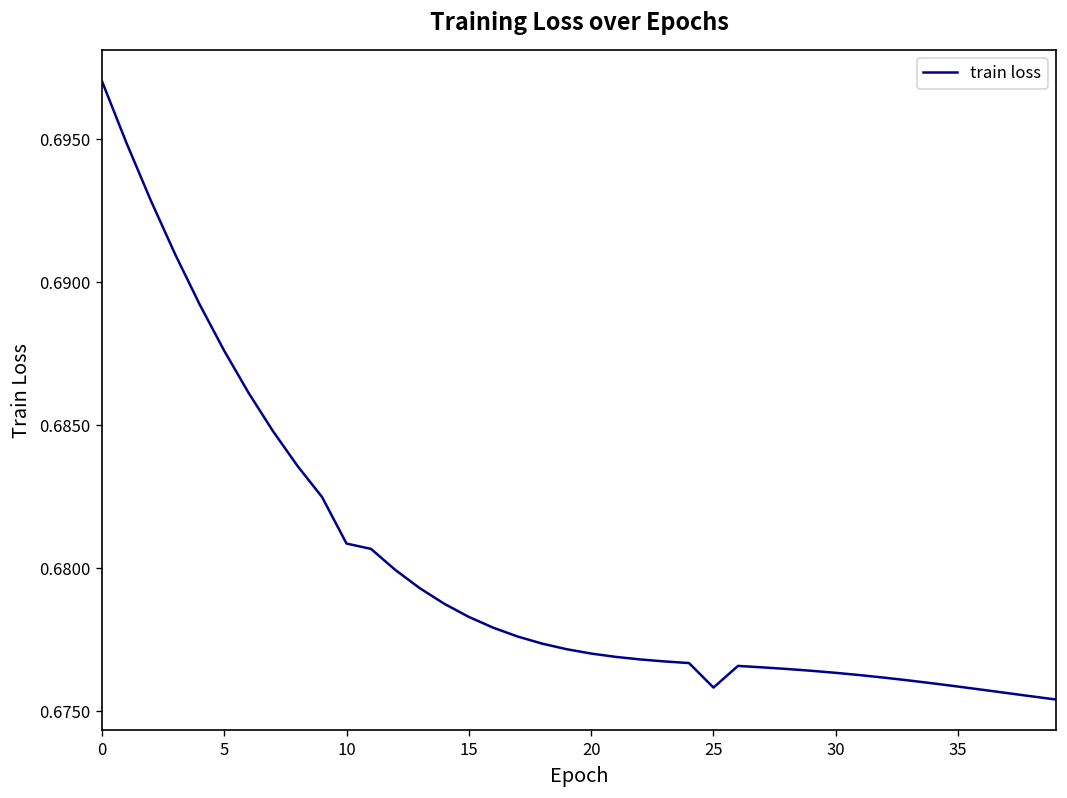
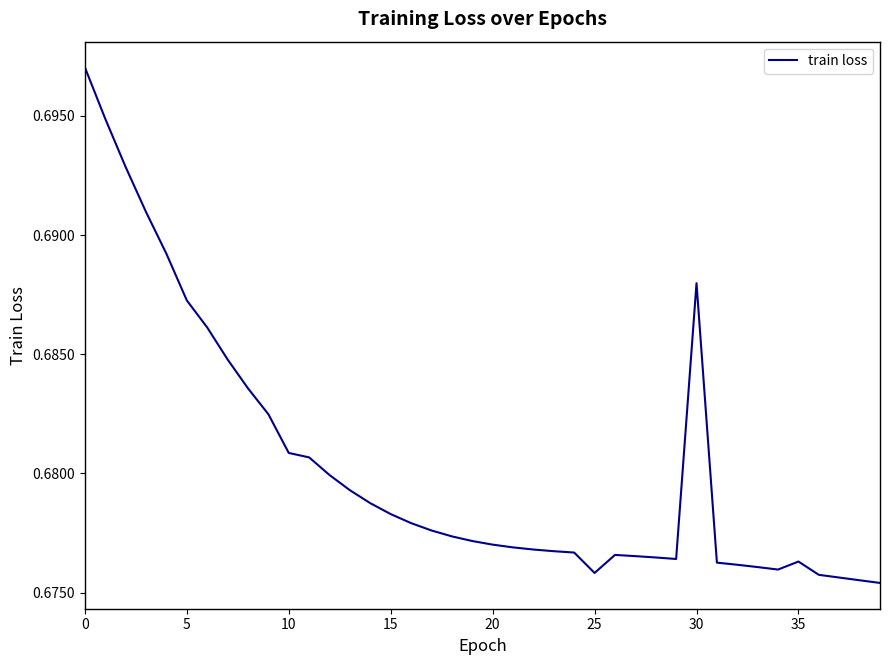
5: 0.6876 -> 0.6873
30: 0.6763 -> 0.6880
35: 0.6759 -> 0.6763
